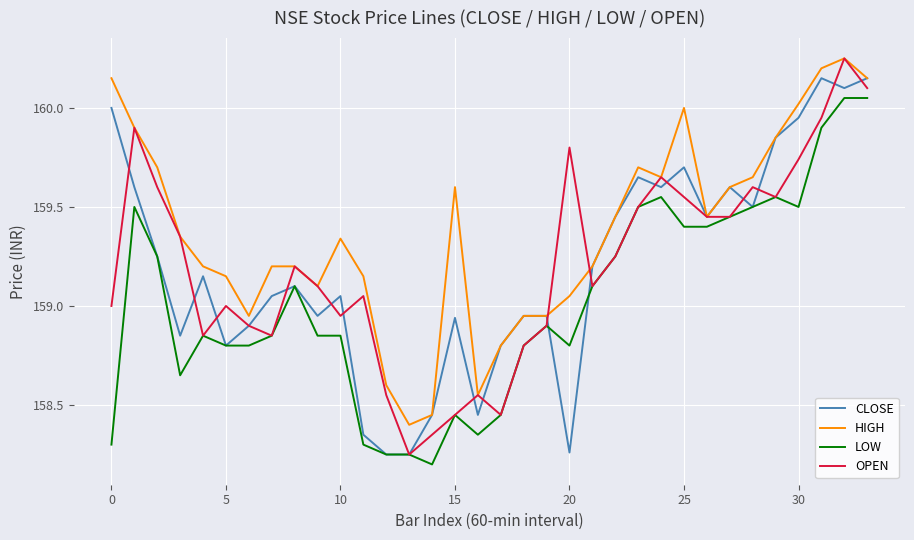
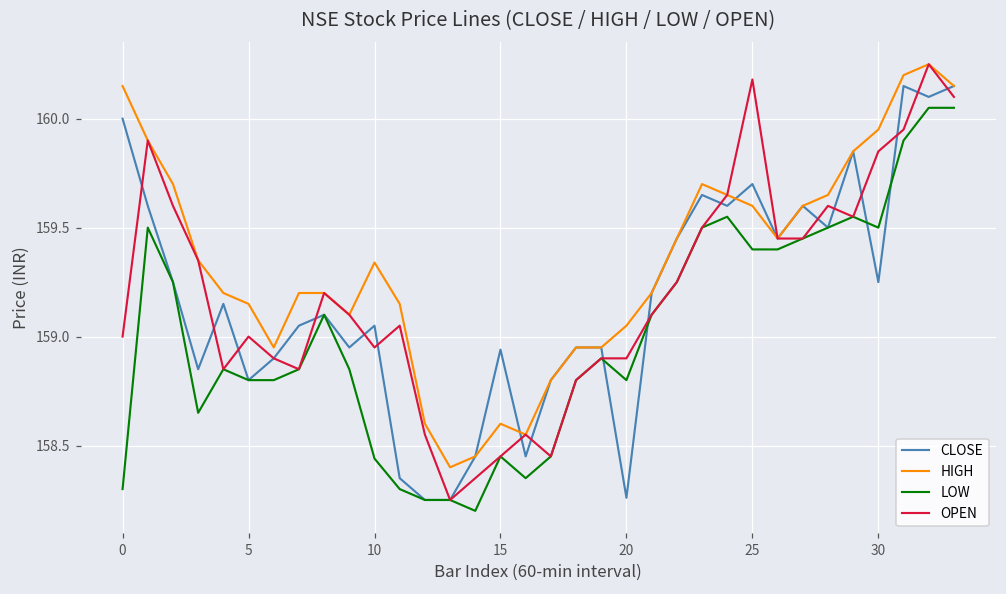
LOW, 10: 158.85 -> 158.44
HIGH, 15: 159.6 -> 158.6
OPEN, 20: 159.8 -> 158.9
HIGH, 25: 160.0 -> 159.6
OPEN, 25: 159.55 -> 160.18
CLOSE, 30: 159.95 -> 159.25
HIGH, 30: 160.02 -> 159.95
OPEN, 30: 159.74 -> 159.85
